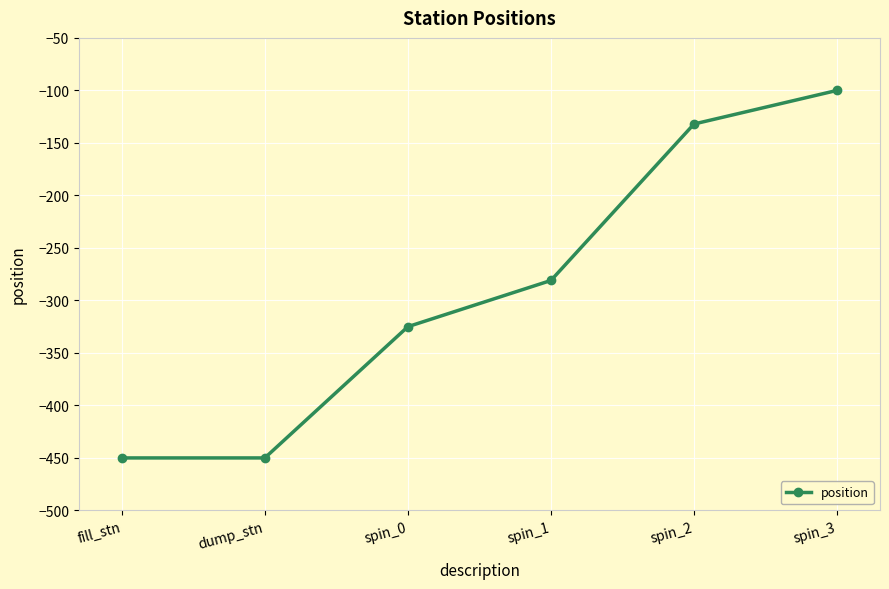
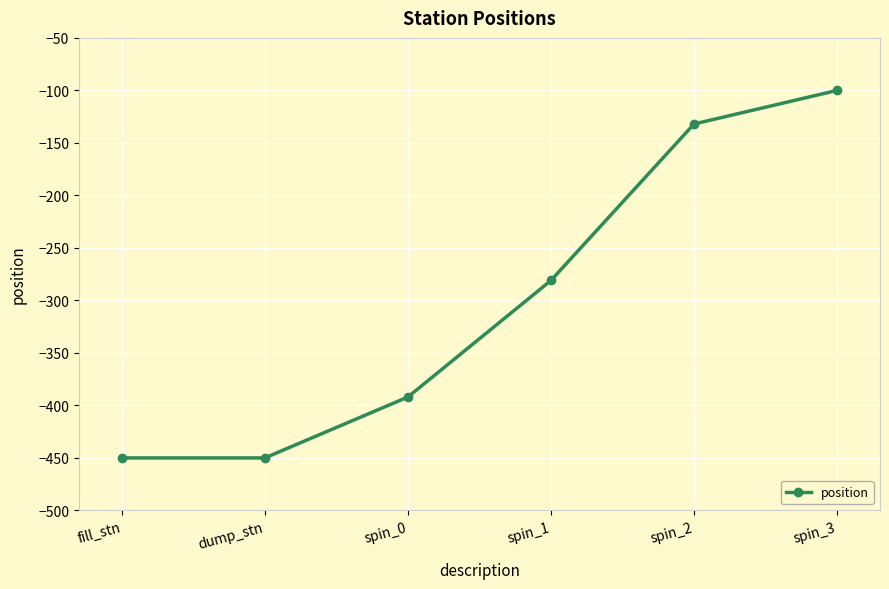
spin_0: -325 -> -392
